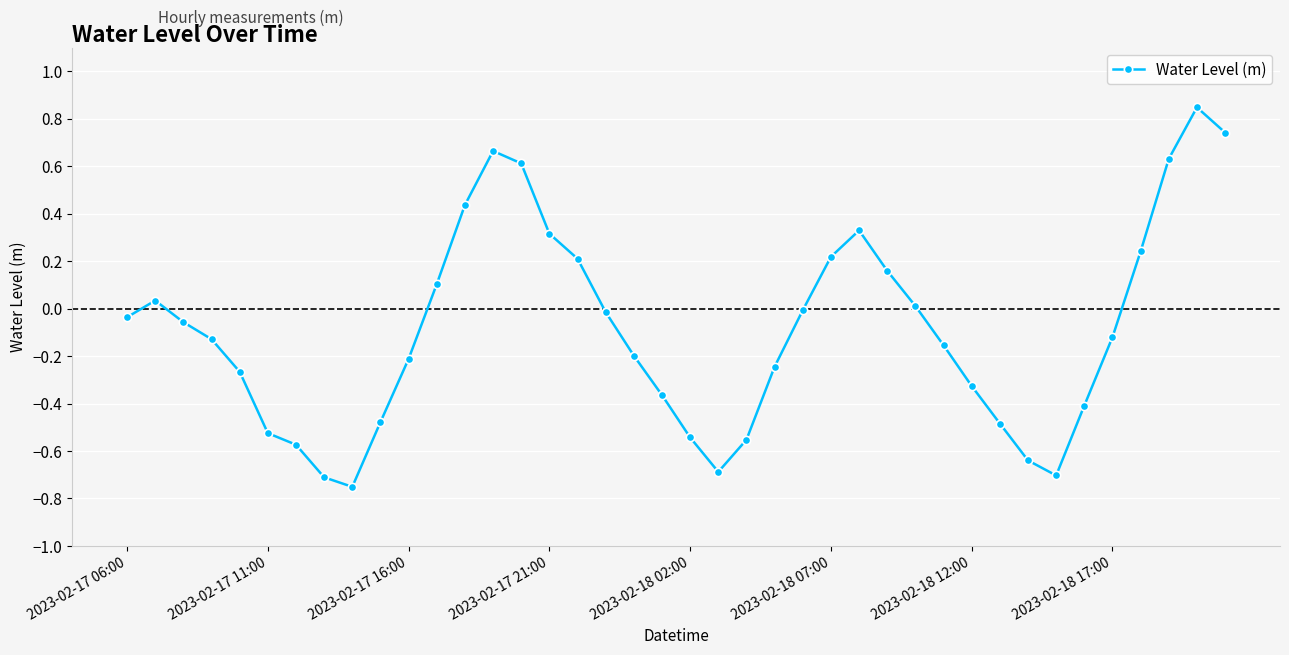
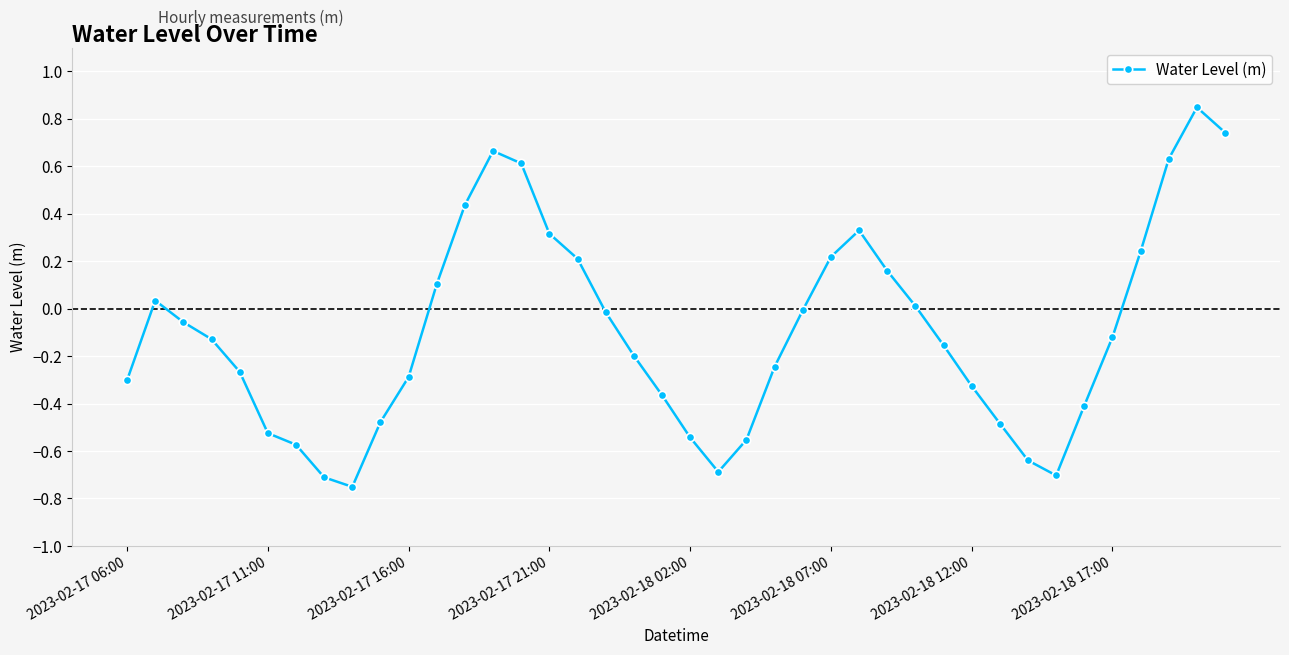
2023-02-17 06:00: -0.04 -> -0.30
2023-02-17 16:00: -0.21 -> -0.29
